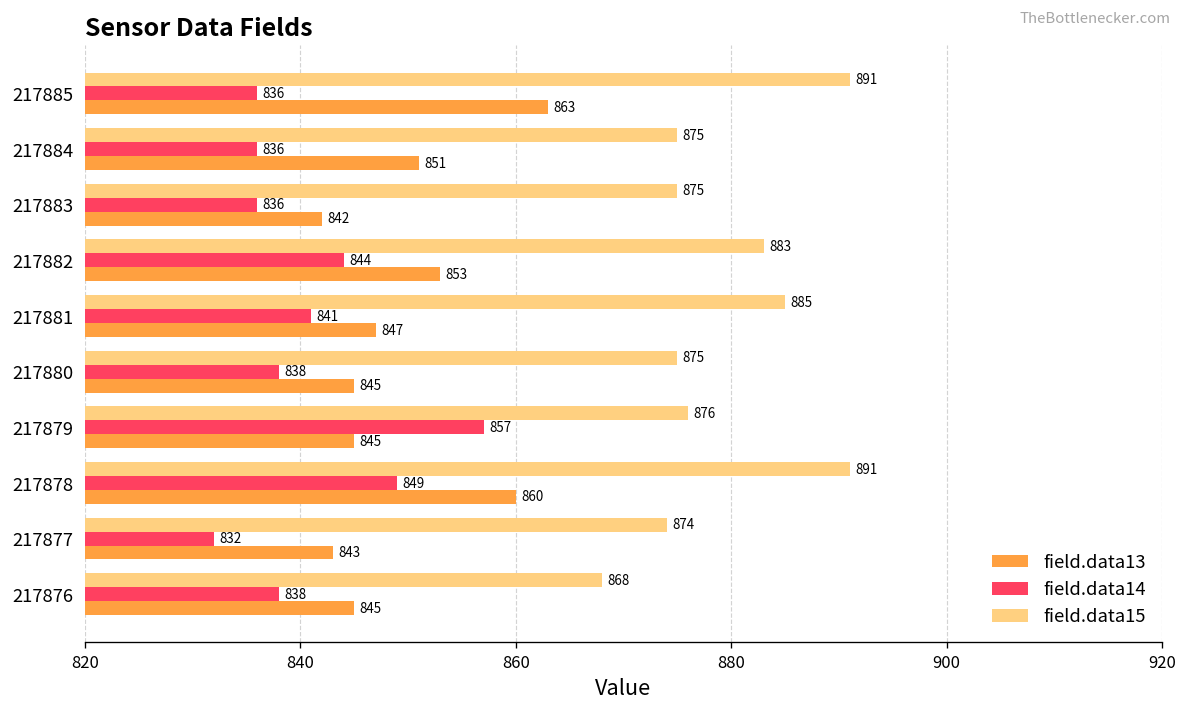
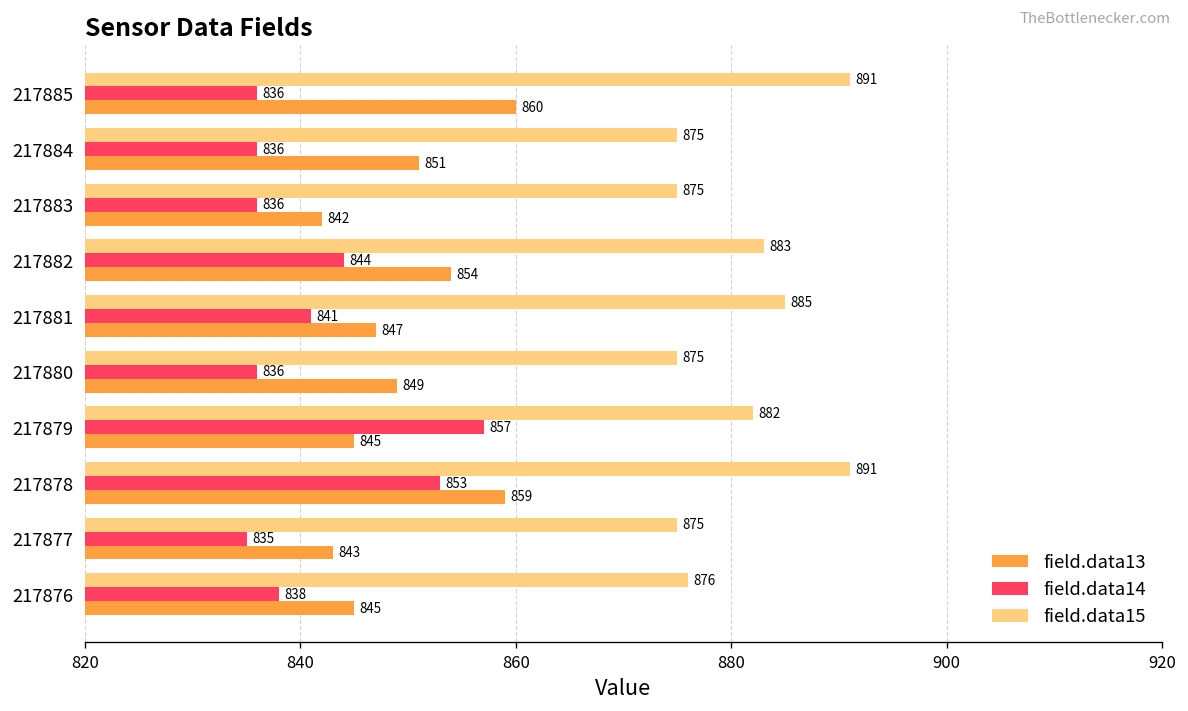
field.data13, 217885: 863 -> 860
field.data13, 217882: 853 -> 854
field.data14, 217880: 838 -> 836
field.data13, 217880: 845 -> 849
field.data15, 217879: 876 -> 882
field.data14, 217878: 849 -> 853
field.data13, 217878: 860 -> 859
field.data15, 217877: 874 -> 875
field.data14, 217877: 832 -> 835
field.data15, 217876: 868 -> 876
